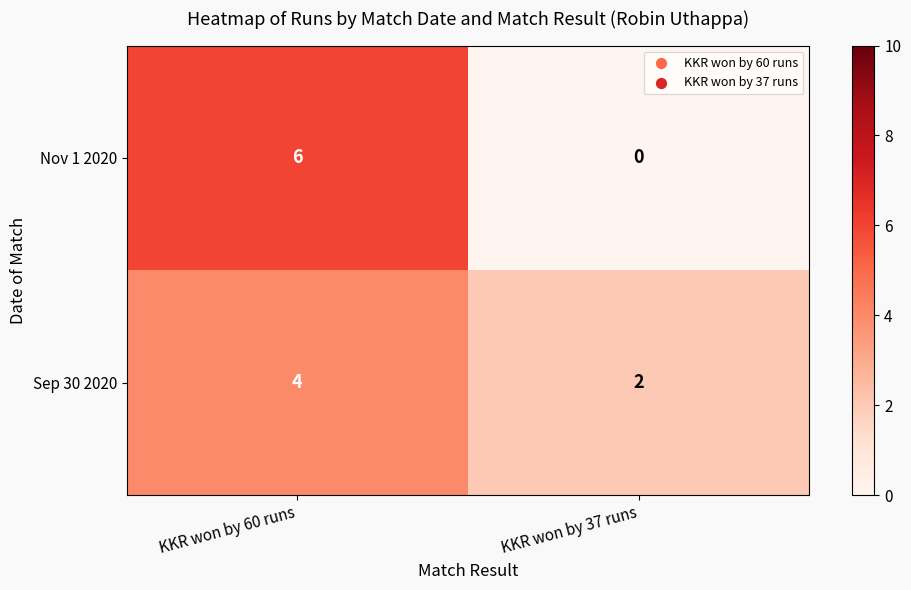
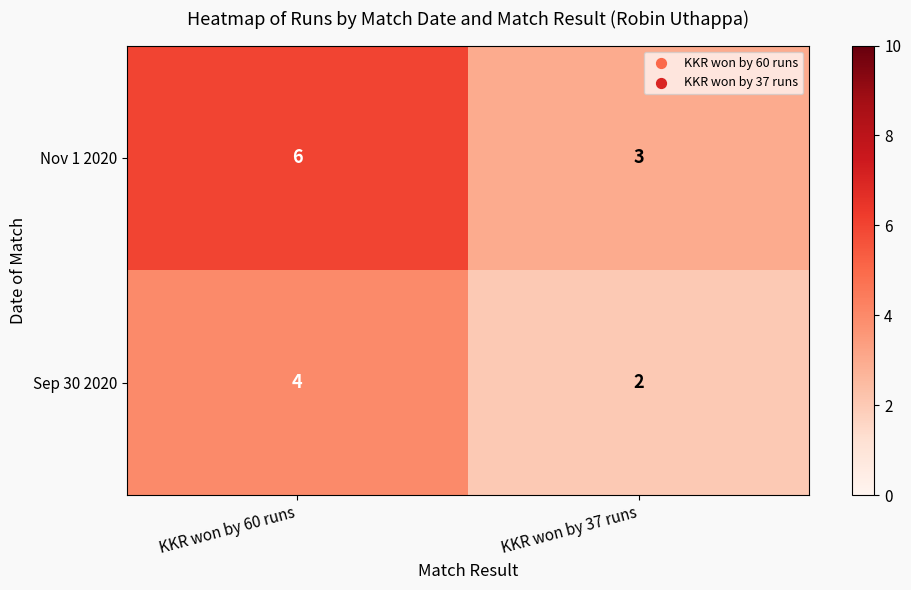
Nov 1 2020, KKR won by 37 runs: 0 -> 3
